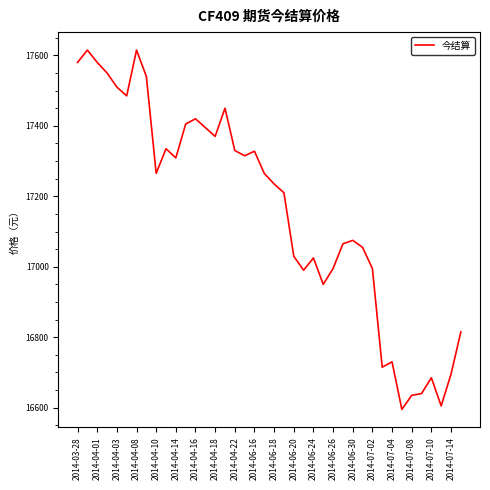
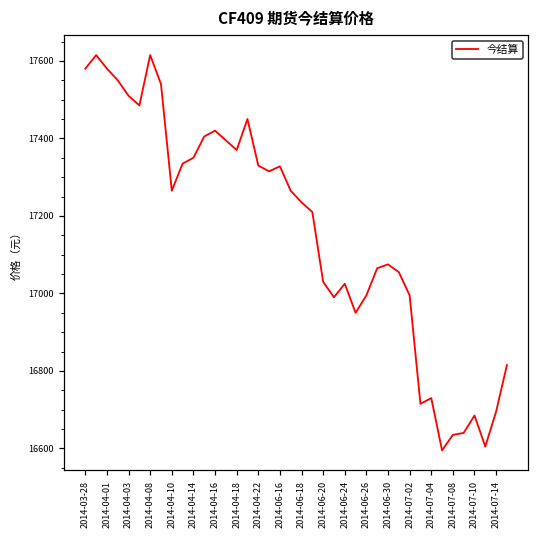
2014-04-14: 17310 -> 17350
